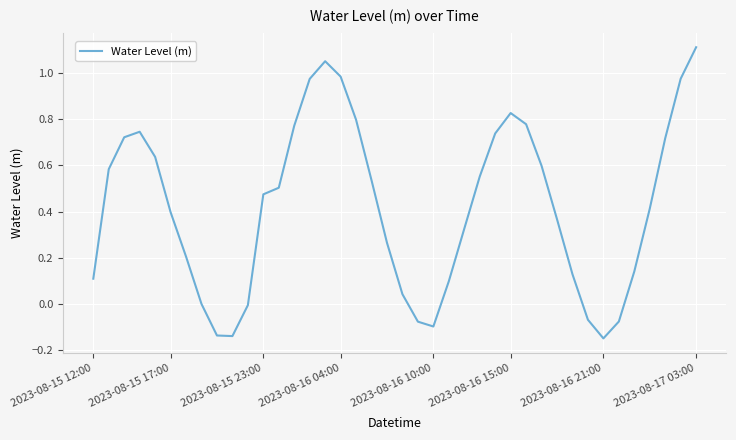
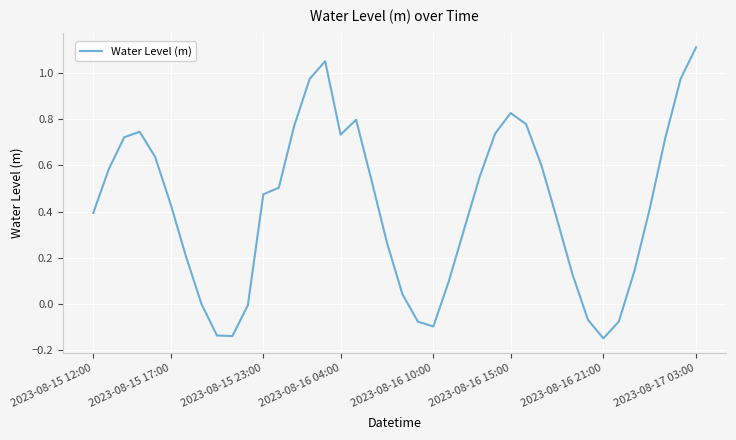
2023-08-15 12:00: 0.11 -> 0.39
2023-08-15 17:00: 0.40 -> 0.43
2023-08-16 04:00: 0.99 -> 0.73
